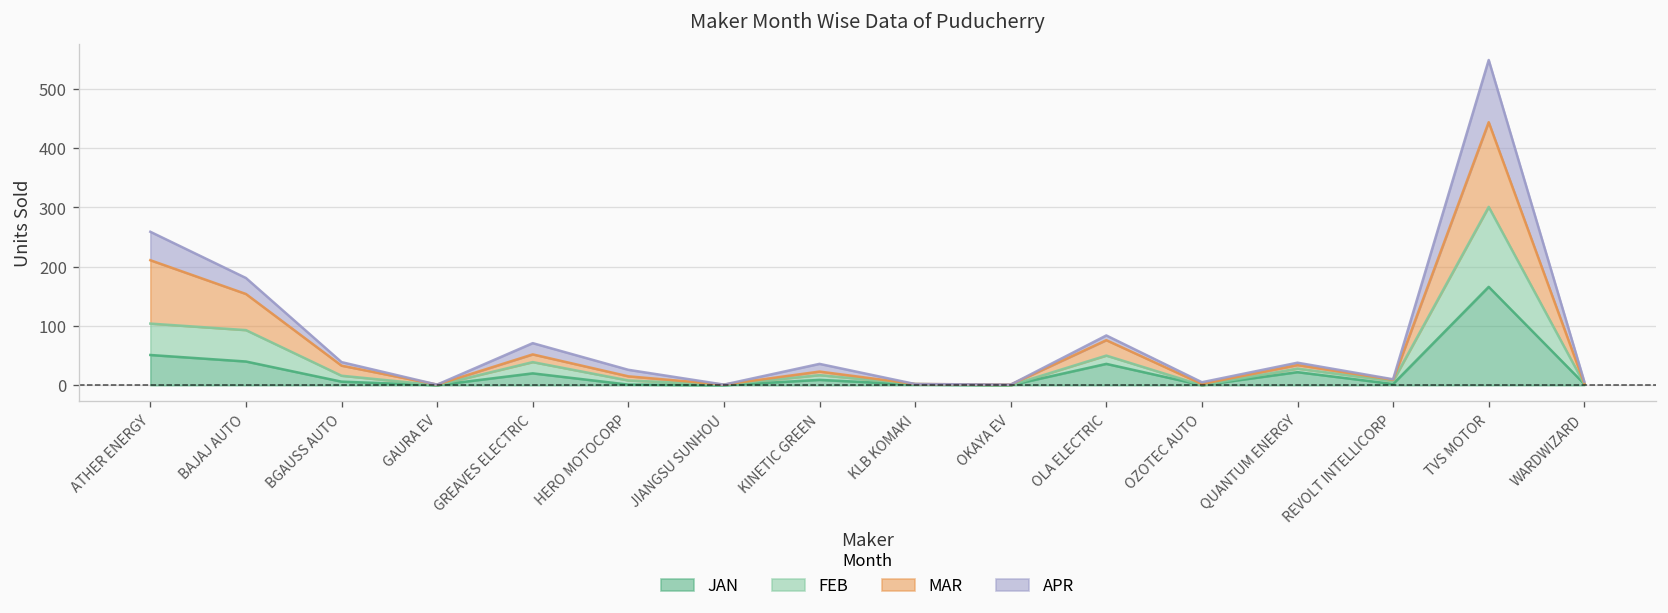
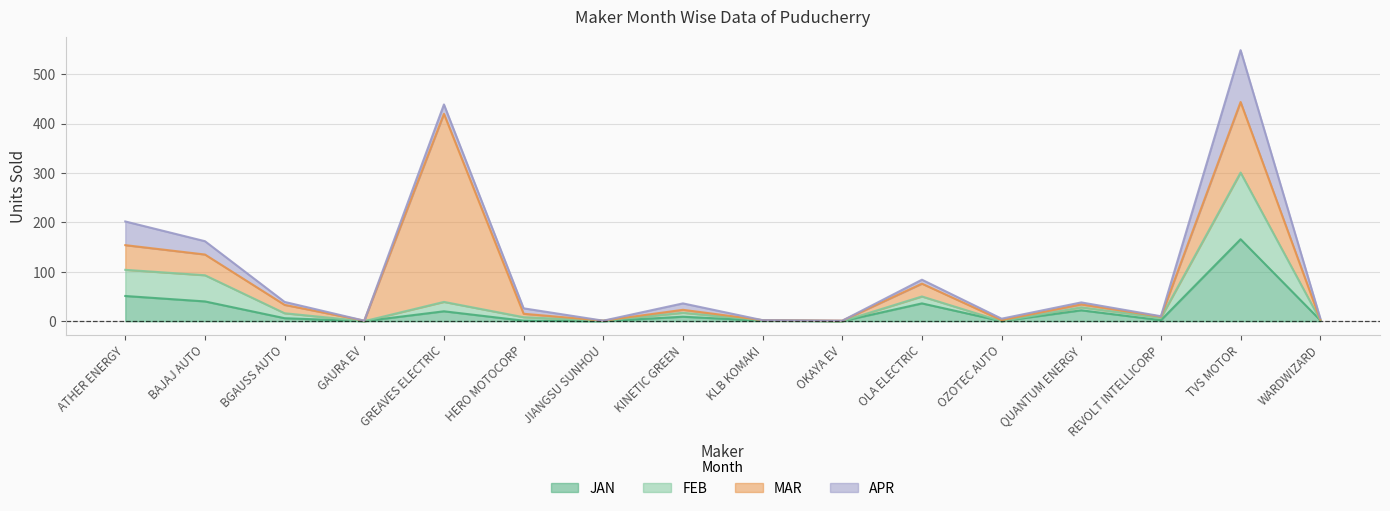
MAR, ATHER ENERGY: 110 -> 50
MAR, BAJAJ AUTO: 60 -> 40
MAR, GREAVES ELECTRIC: 10 -> 380
